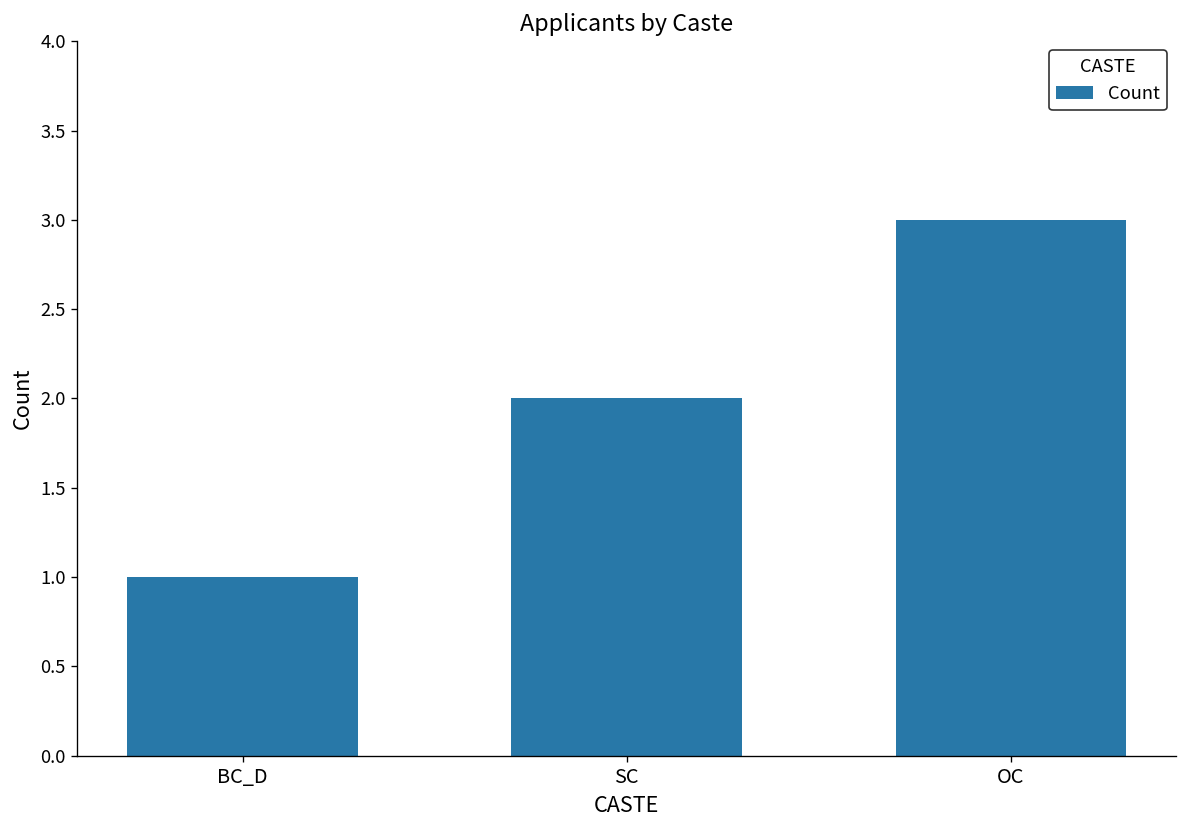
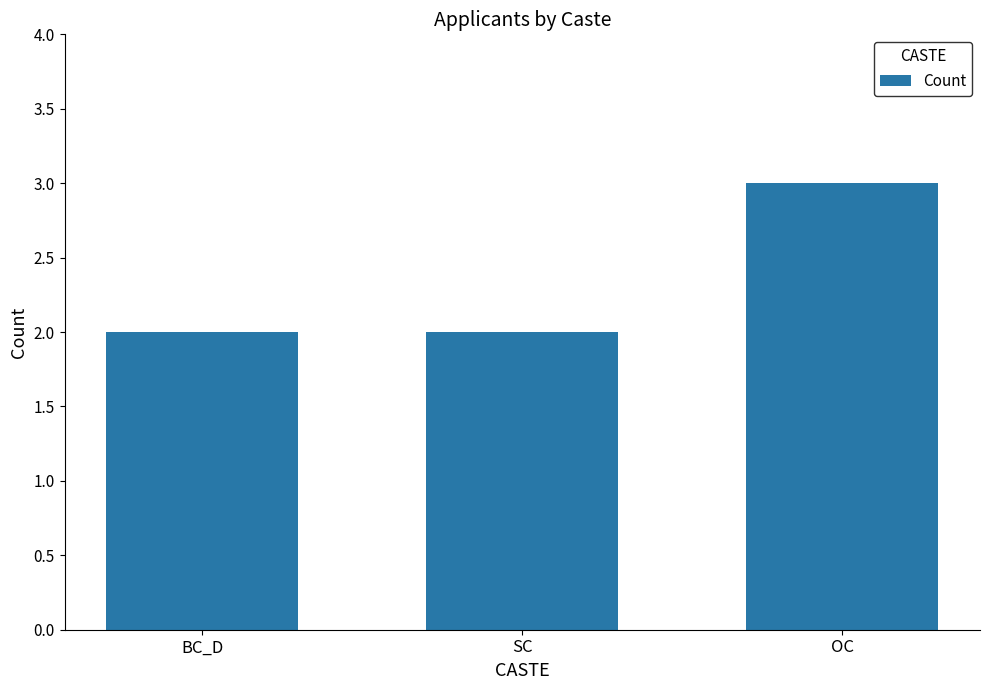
BC_D: 1 -> 2
